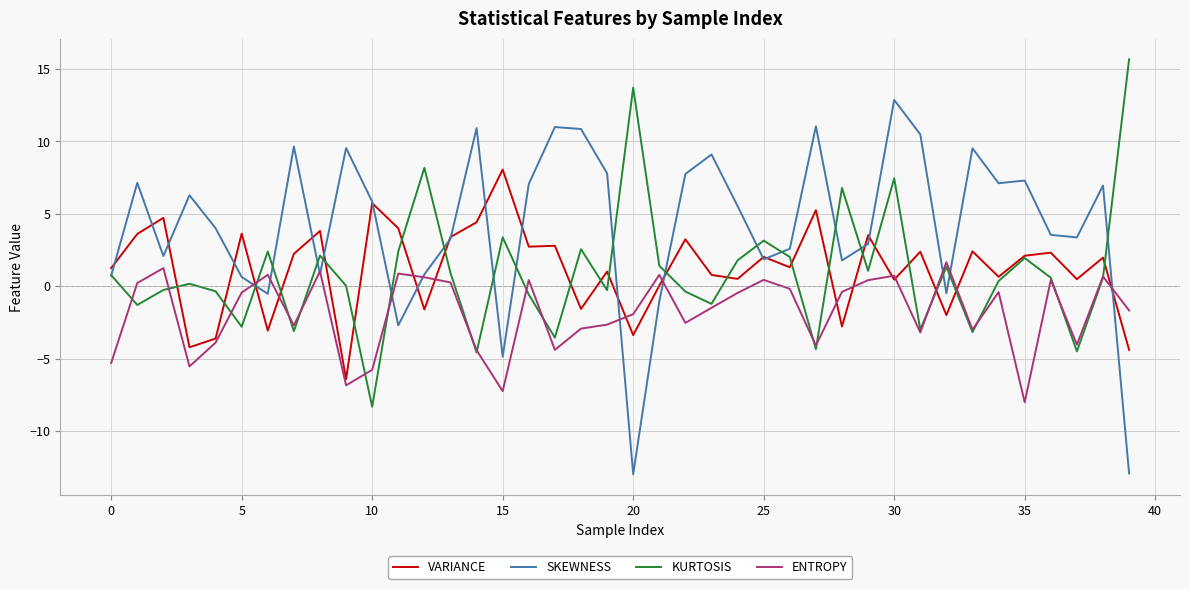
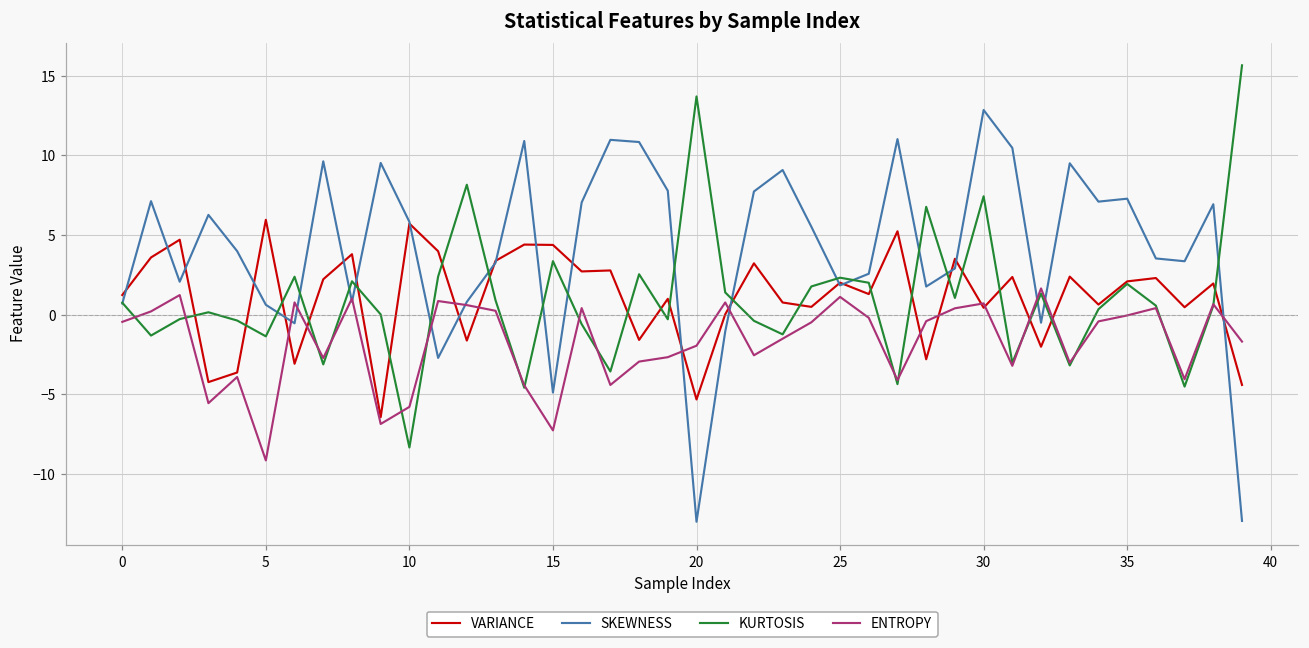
ENTROPY, 0: -5.3 -> -0.4
VARIANCE, 5: 3.6 -> 6.0
KURTOSIS, 5: -2.8 -> -1.4
ENTROPY, 5: -0.4 -> -9.1
VARIANCE, 15: 8.0 -> 4.4
VARIANCE, 20: -3.4 -> -5.3
KURTOSIS, 25: 3.1 -> 2.3
ENTROPY, 25: 0.4 -> 1.1
ENTROPY, 35: -8.0 -> 0.0
